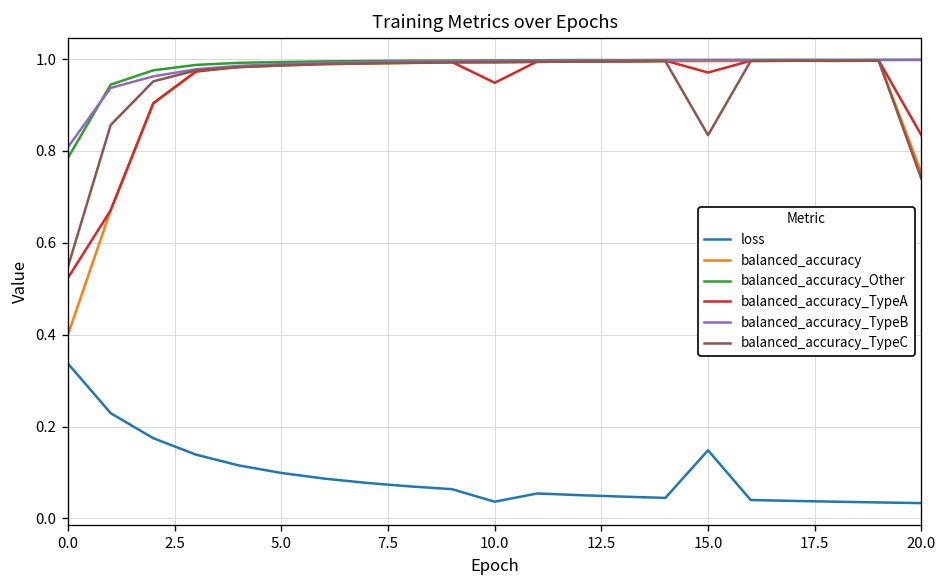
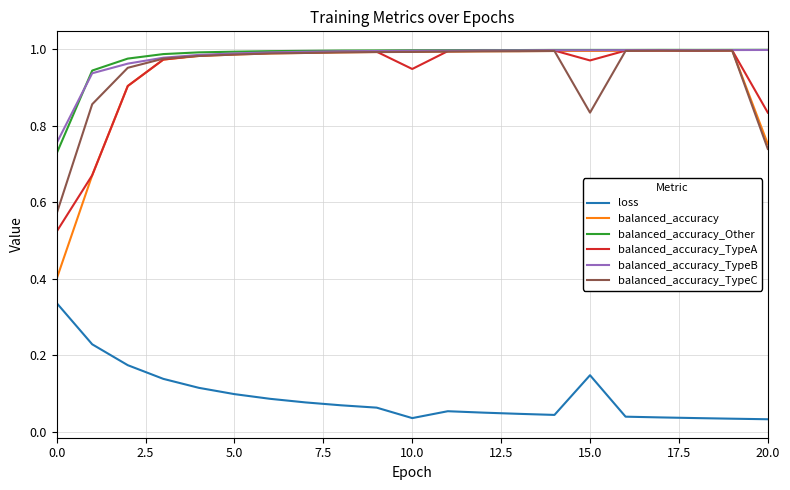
balanced_accuracy_Other, 0.0: 0.79 -> 0.73
balanced_accuracy_TypeB, 0.0: 0.81 -> 0.75
balanced_accuracy_TypeC, 0.0: 0.55 -> 0.57
